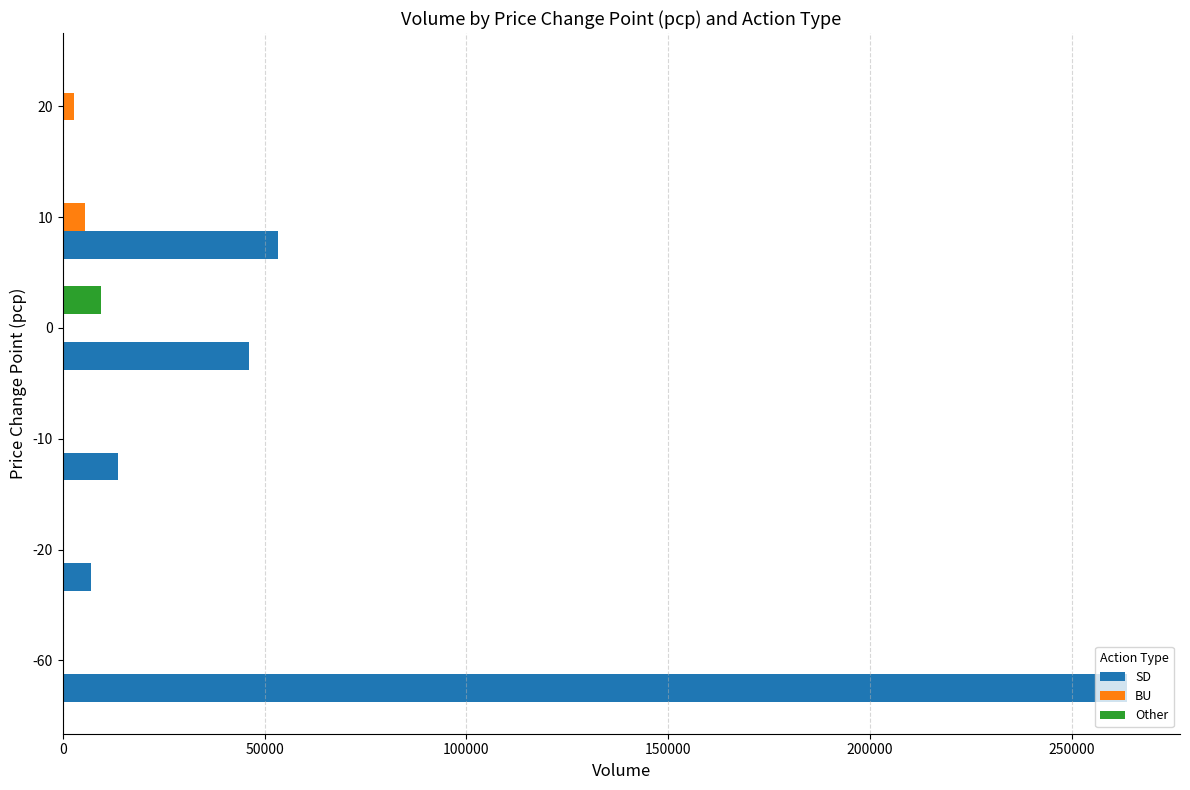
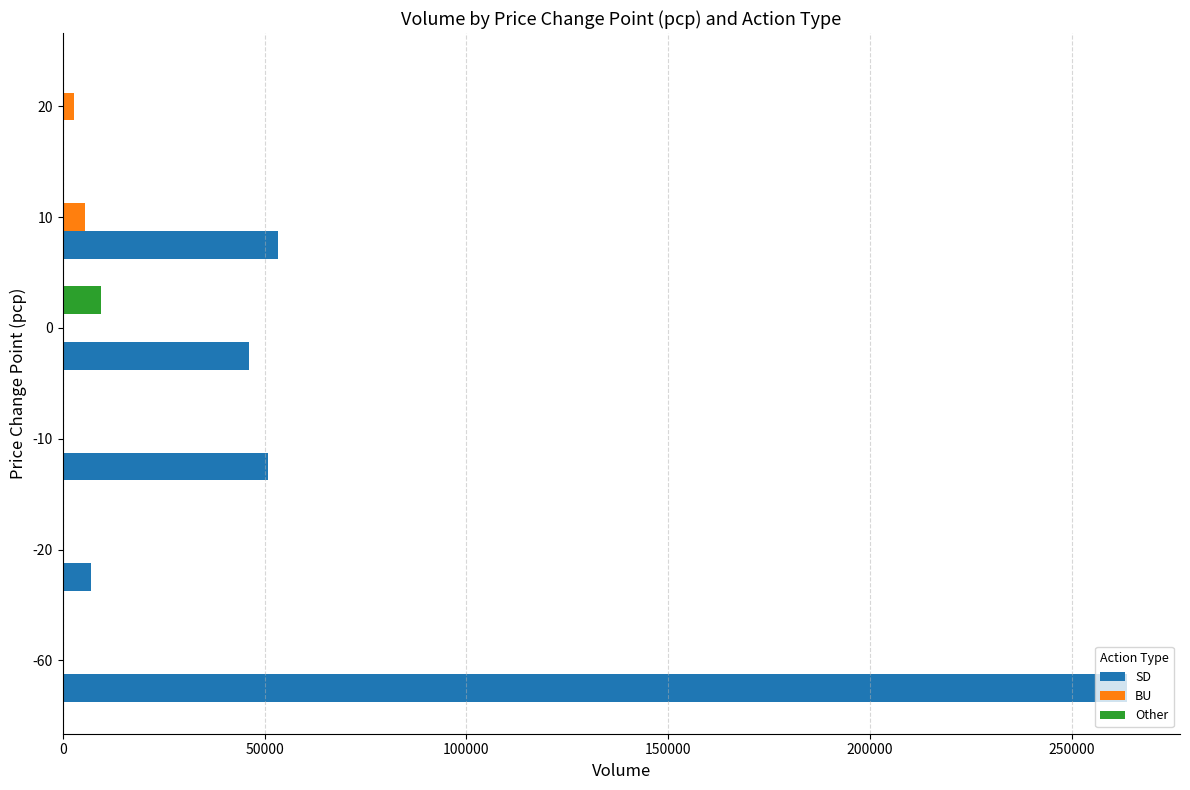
SD, -10: 14000 -> 51000
